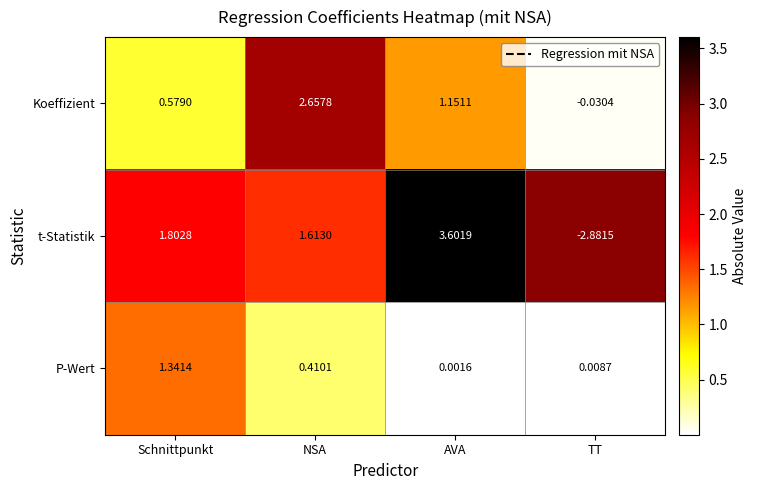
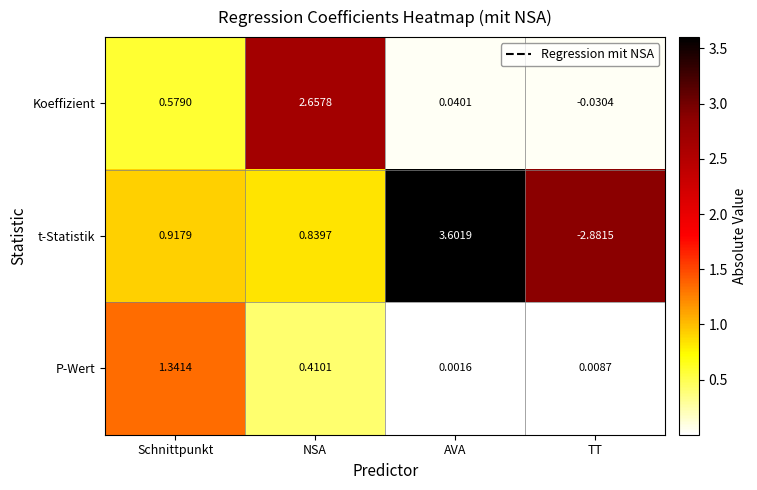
Koeffizient, AVA: 1.1511 -> 0.0401
t-Statistik, Schnittpunkt: 1.8028 -> 0.9179
t-Statistik, NSA: 1.6130 -> 0.8397
